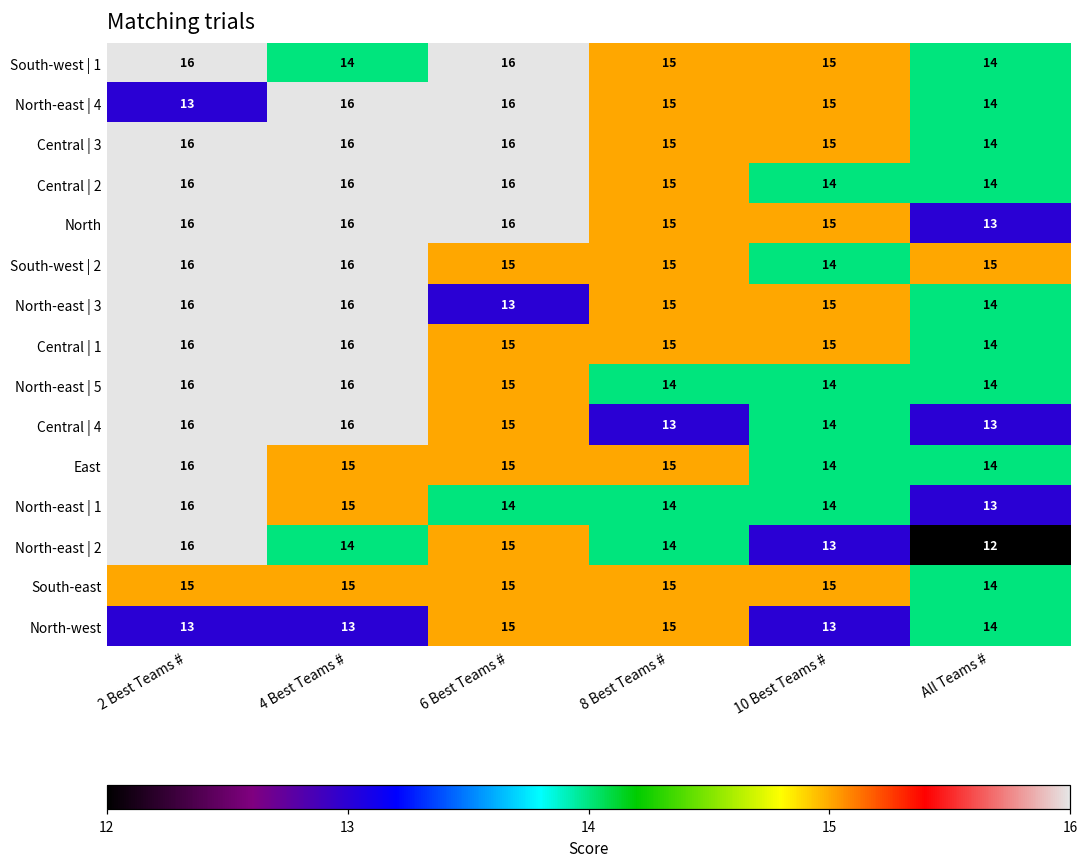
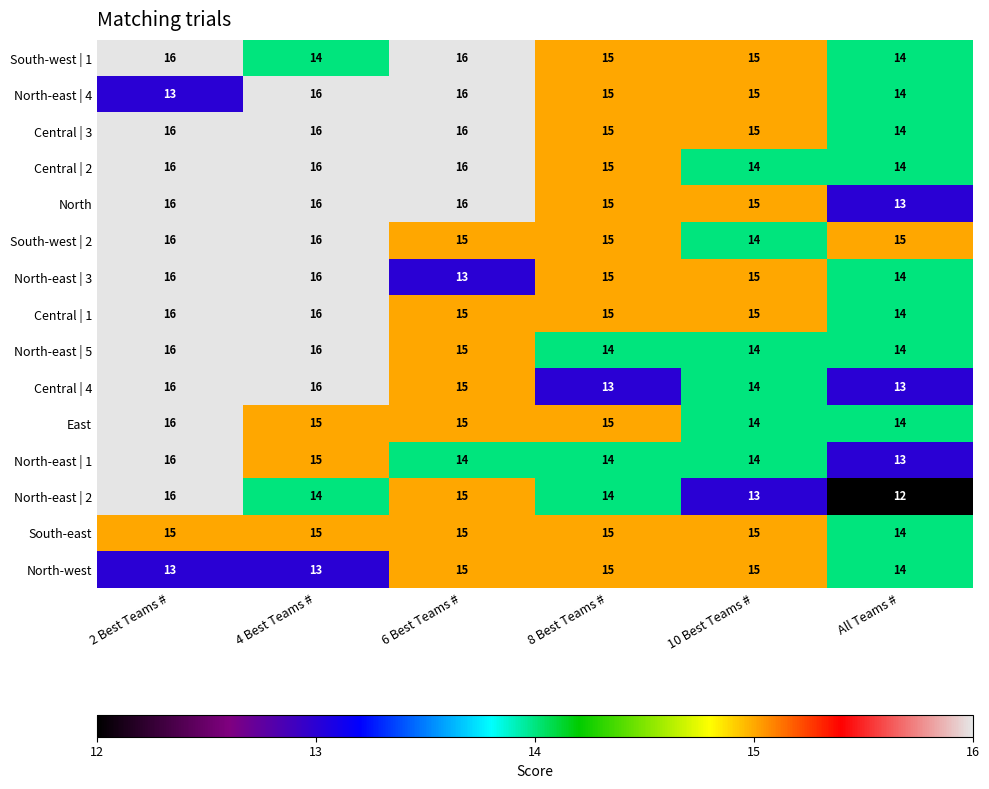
North-west, 10 Best Teams #: 13 -> 15
